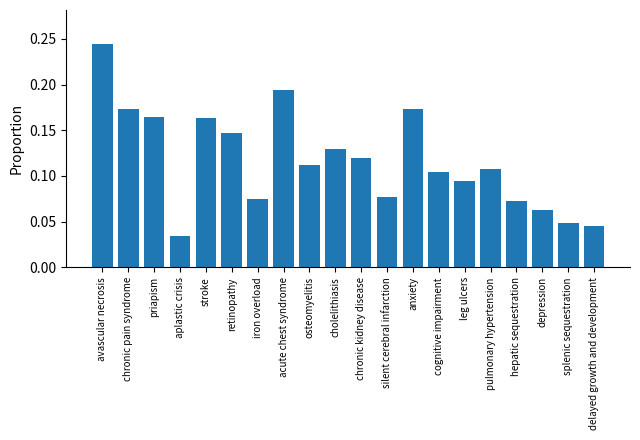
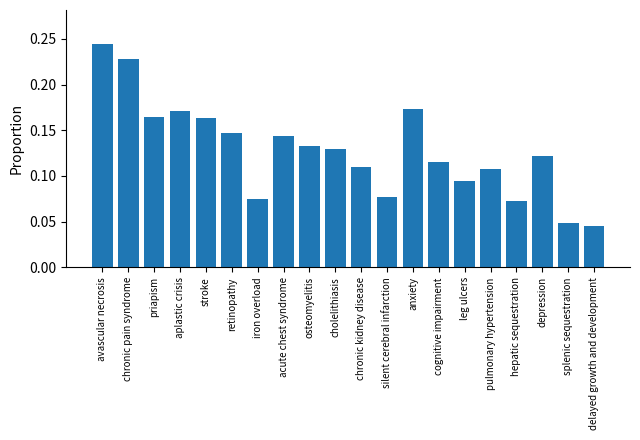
chronic pain syndrome: 0.17 -> 0.23
aplastic crisis: 0.03 -> 0.17
acute chest syndrome: 0.19 -> 0.14
osteomyelitis: 0.11 -> 0.13
chronic kidney disease: 0.12 -> 0.11
cognitive impairment: 0.10 -> 0.11
depression: 0.06 -> 0.12
